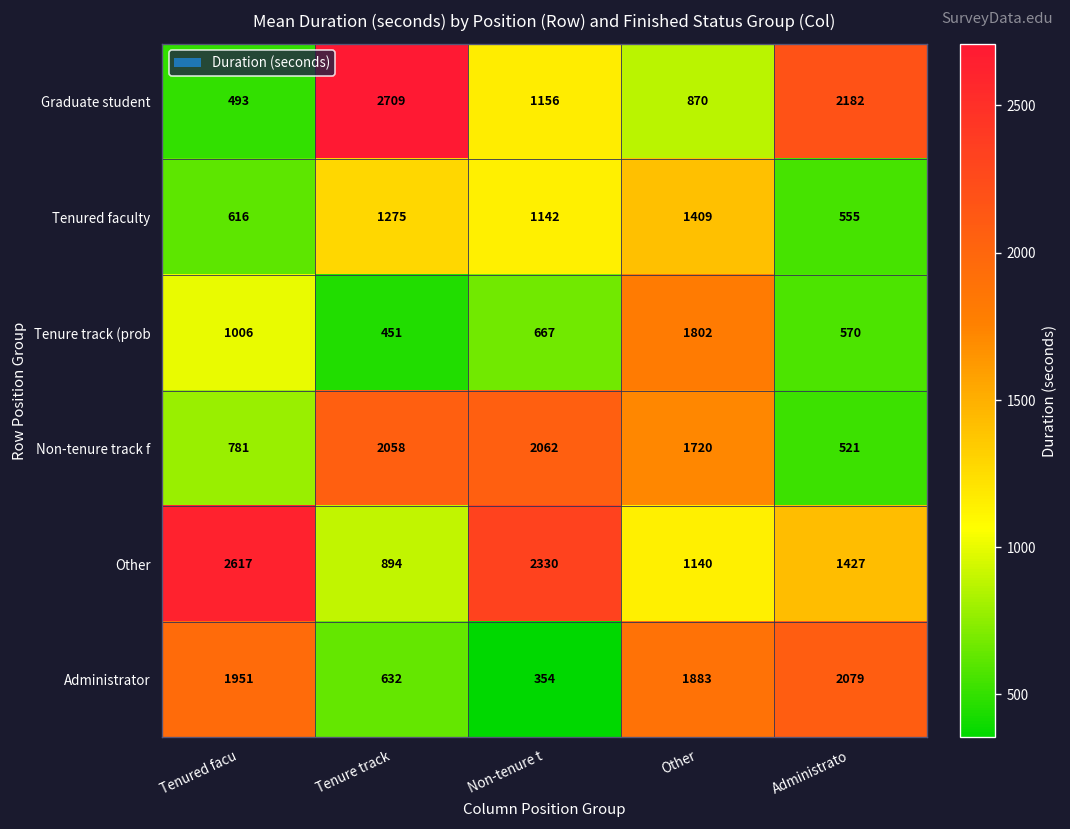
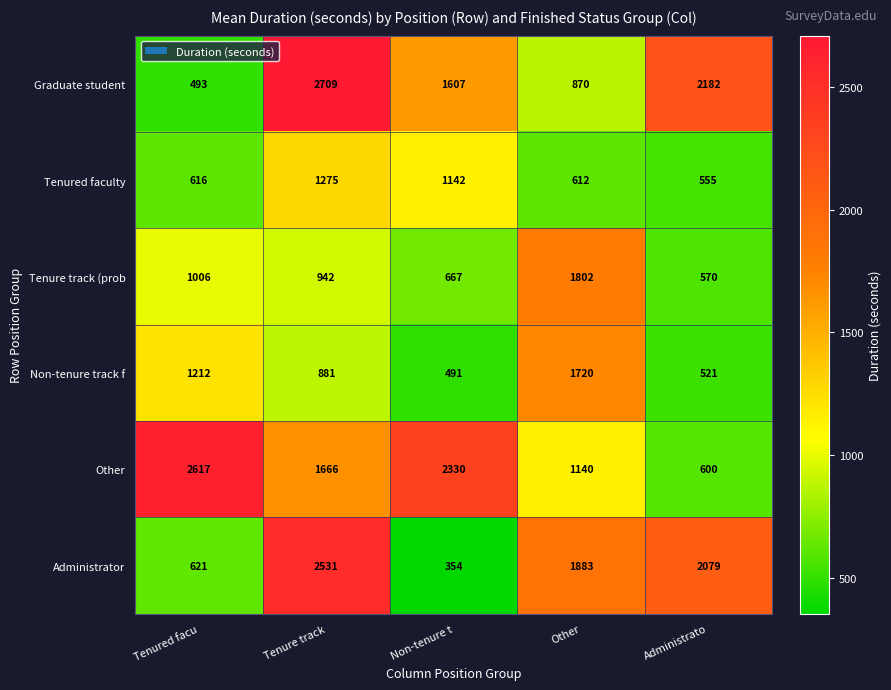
Graduate student, Non-tenure t: 1156 -> 1607
Tenured faculty, Other: 1409 -> 612
Tenure track (prob, Tenure track: 451 -> 942
Non-tenure track f, Tenured facu: 781 -> 1212
Non-tenure track f, Tenure track: 2058 -> 881
Non-tenure track f, Non-tenure t: 2062 -> 491
Other, Tenure track: 894 -> 1666
Other, Administrato: 1427 -> 600
Administrator, Tenured facu: 1951 -> 621
Administrator, Tenure track: 632 -> 2531
